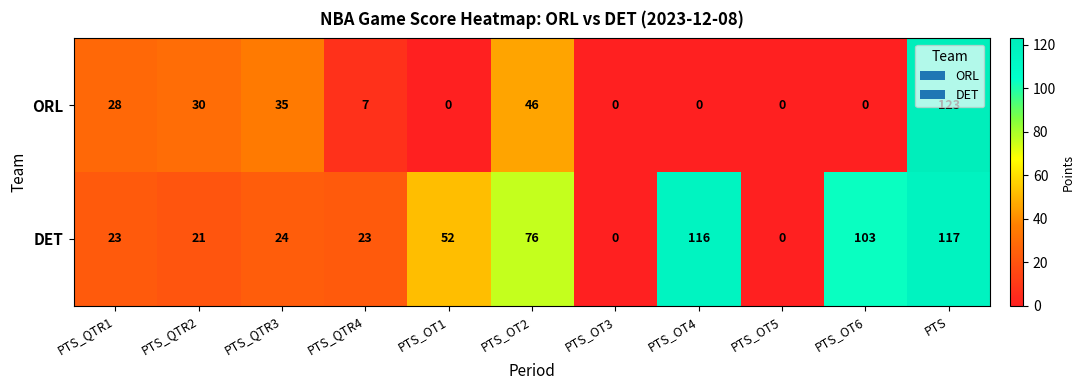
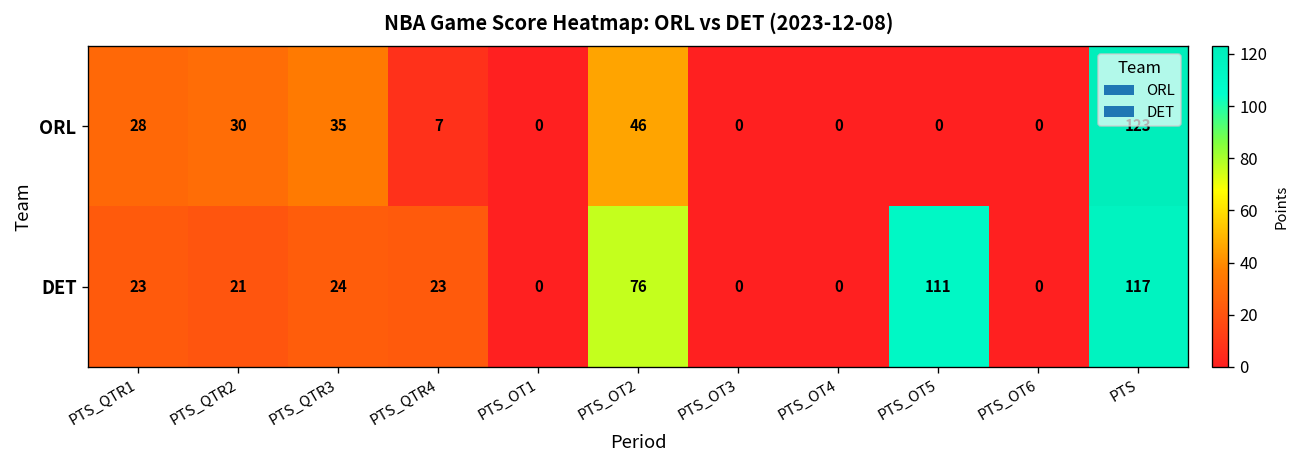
DET, PTS_OT1: 52 -> 0
DET, PTS_OT4: 116 -> 0
DET, PTS_OT5: 0 -> 111
DET, PTS_OT6: 103 -> 0
